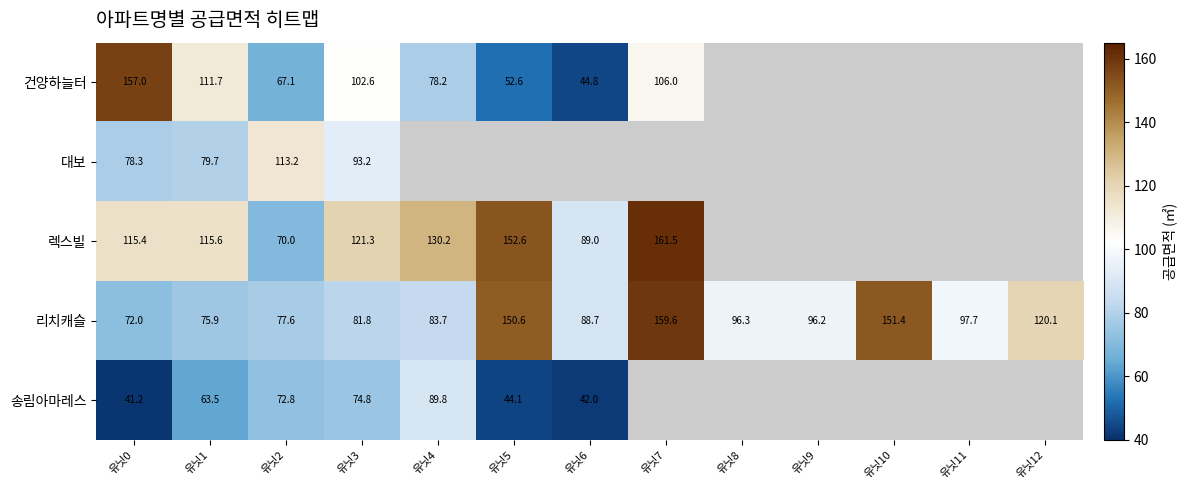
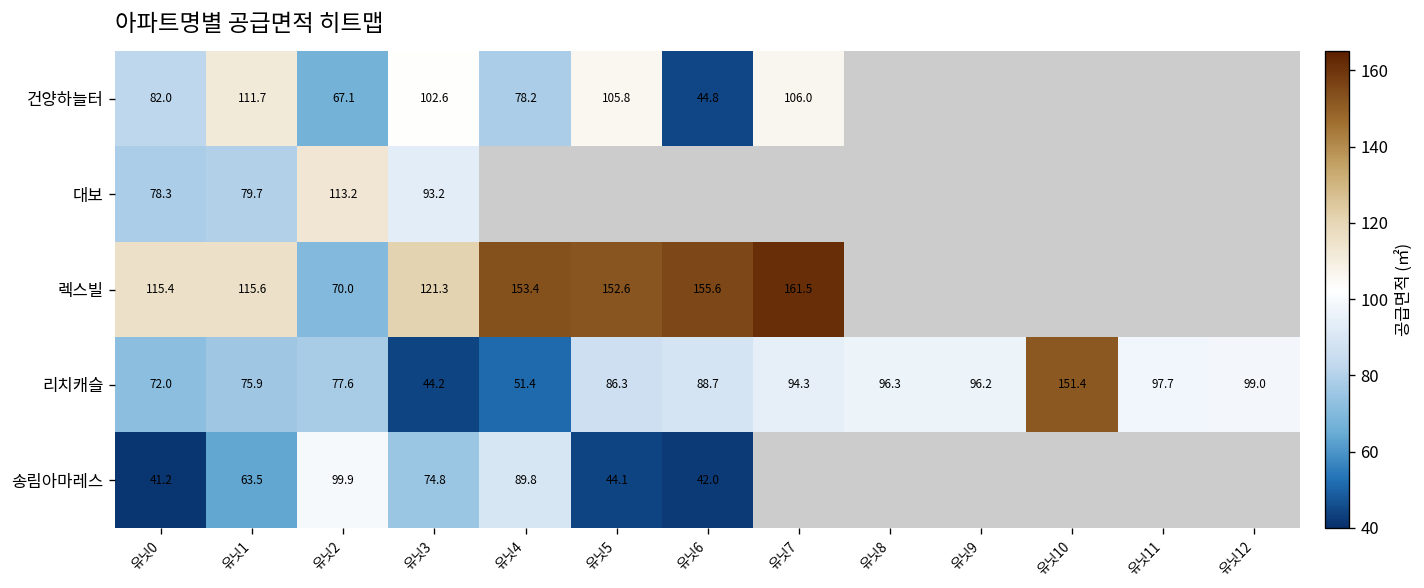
건양하늘터, 유닛0: 157.0 -> 82.0
건양하늘터, 유닛5: 52.6 -> 105.8
렉스빌, 유닛4: 130.2 -> 153.4
렉스빌, 유닛6: 89.0 -> 155.6
리치캐슬, 유닛3: 81.8 -> 44.2
리치캐슬, 유닛4: 83.7 -> 51.4
리치캐슬, 유닛5: 150.6 -> 86.3
리치캐슬, 유닛7: 159.6 -> 94.3
리치캐슬, 유닛12: 120.1 -> 99.0
송림아마레스, 유닛2: 72.8 -> 99.9
